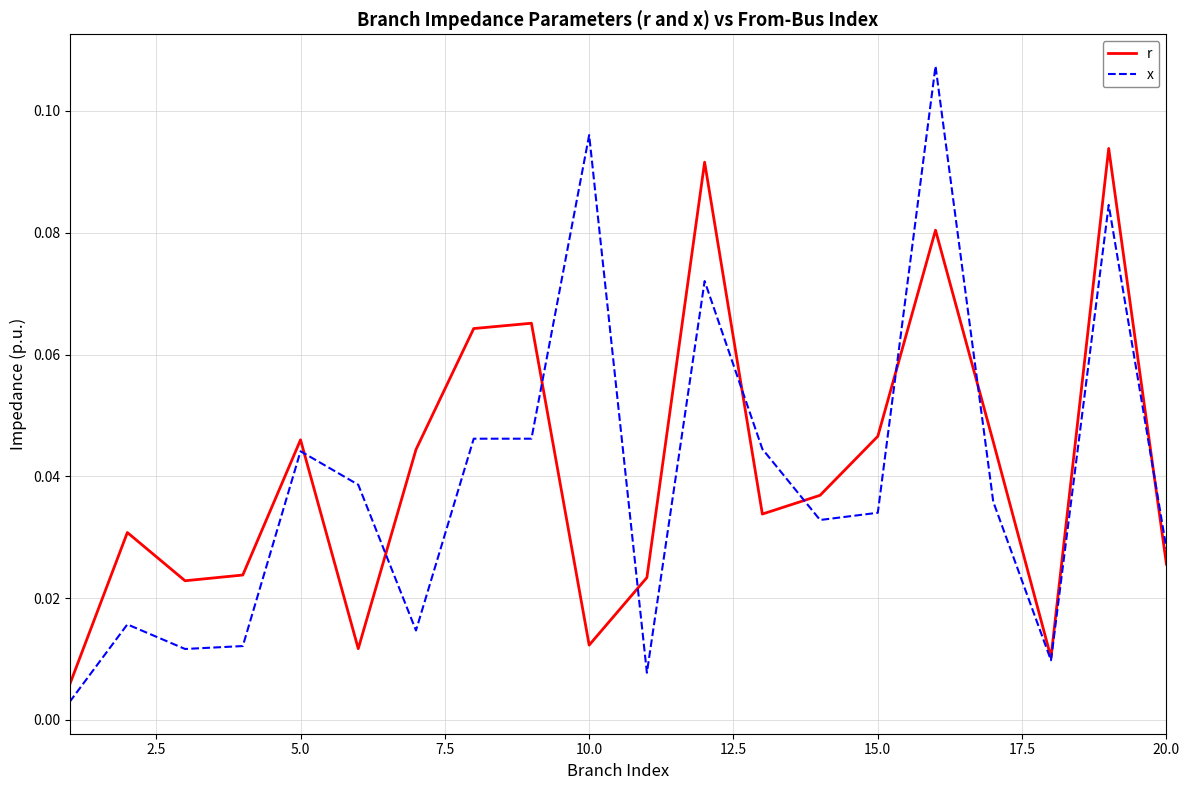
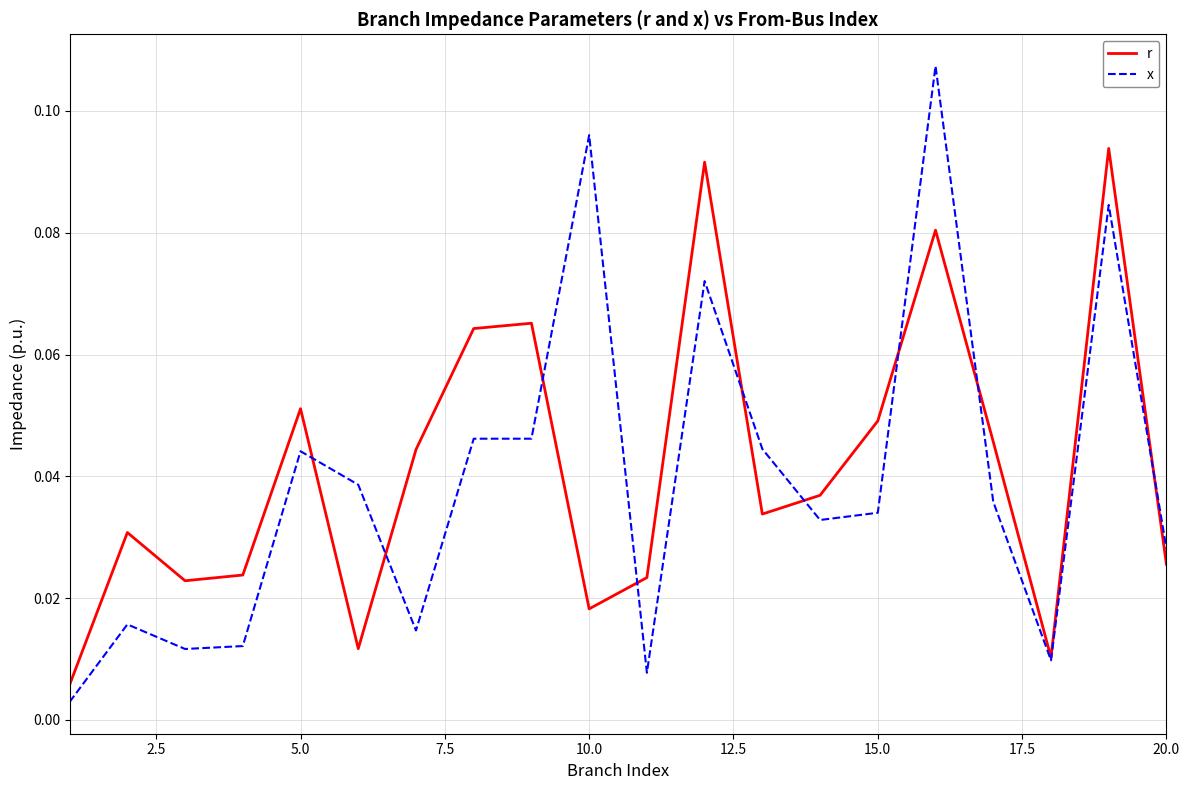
r, 5.0: 0.046 -> 0.051
r, 10.0: 0.012 -> 0.018
r, 15.0: 0.047 -> 0.049
